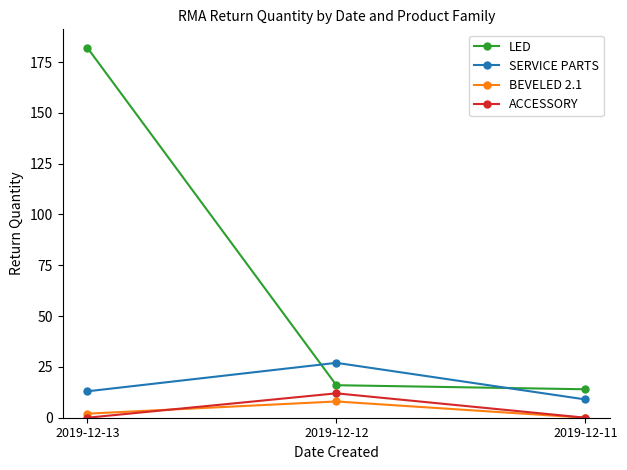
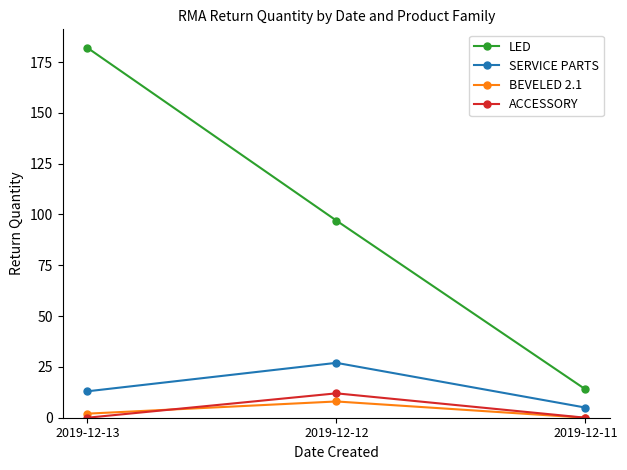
LED, 2019-12-12: 16 -> 97
SERVICE PARTS, 2019-12-11: 9 -> 5
